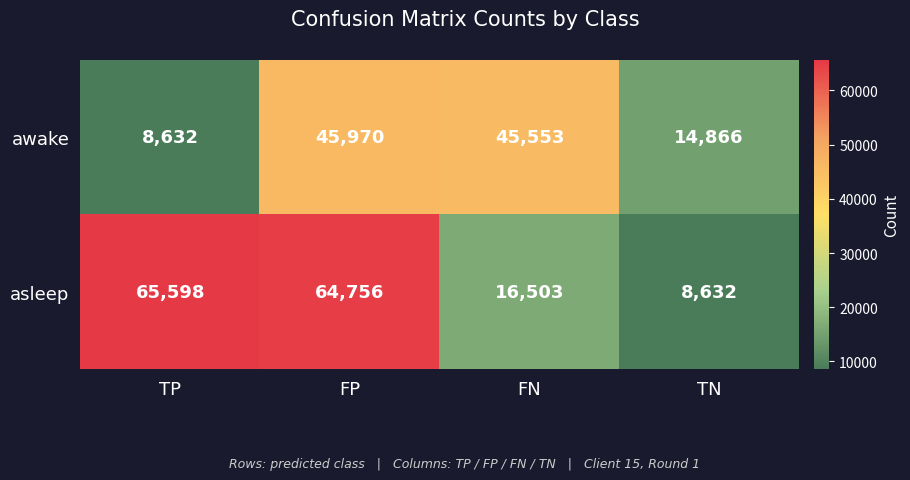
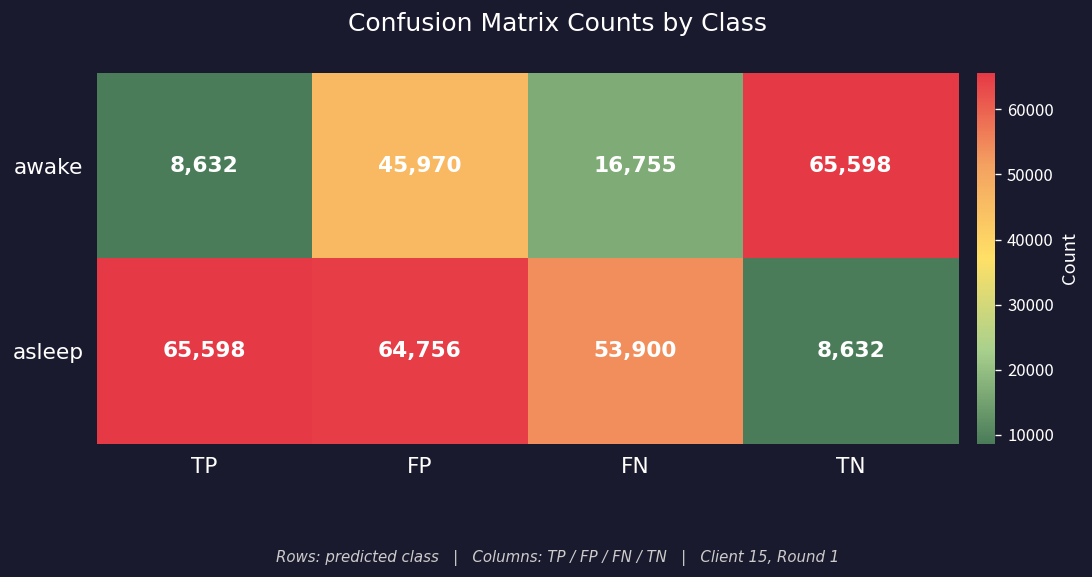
awake, FN: 45,553 -> 16,755
awake, TN: 14,866 -> 65,598
asleep, FN: 16,503 -> 53,900
